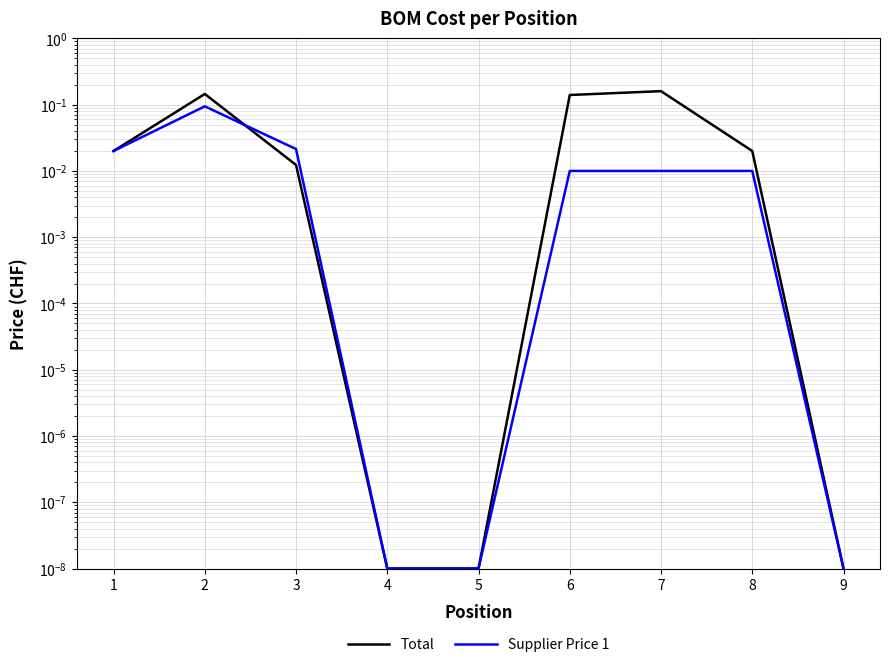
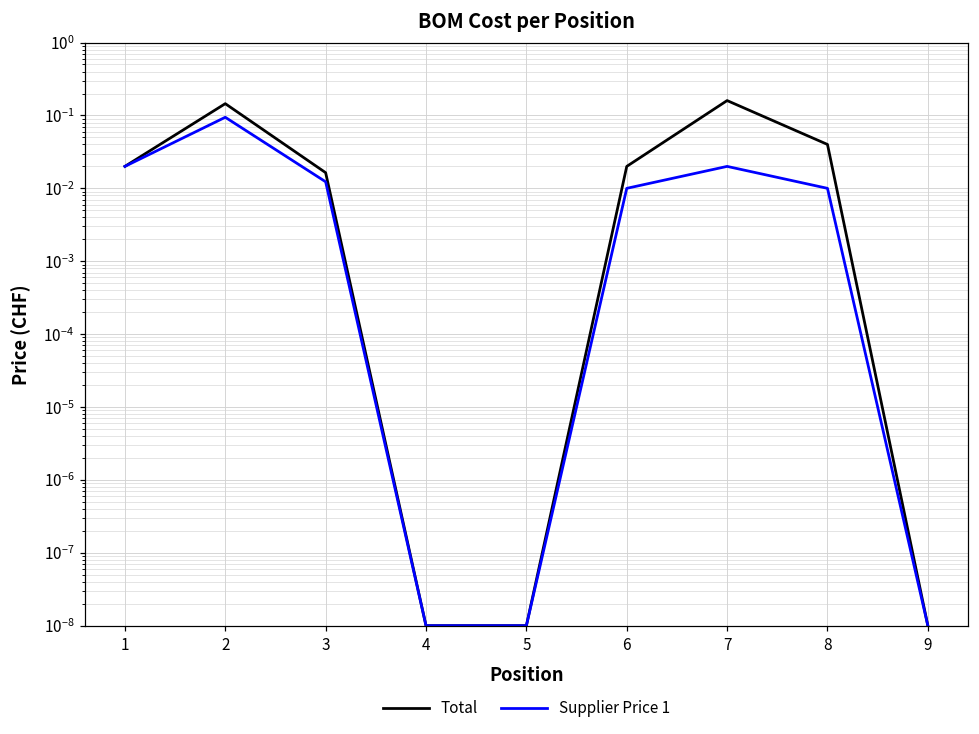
Total, 3: 0.012 -> 0.016
Supplier Price 1, 3: 0.021 -> 0.012
Total, 6: 0.14 -> 0.020
Supplier Price 1, 7: 0.010 -> 0.020
Total, 8: 0.020 -> 0.04
